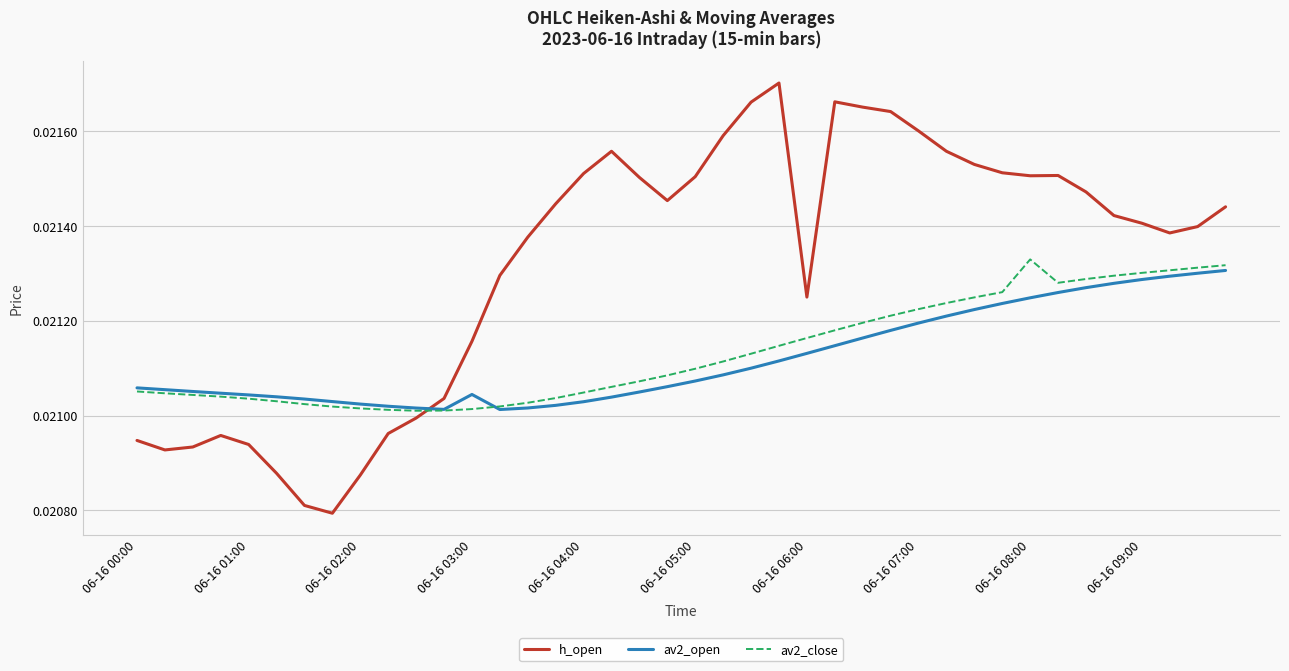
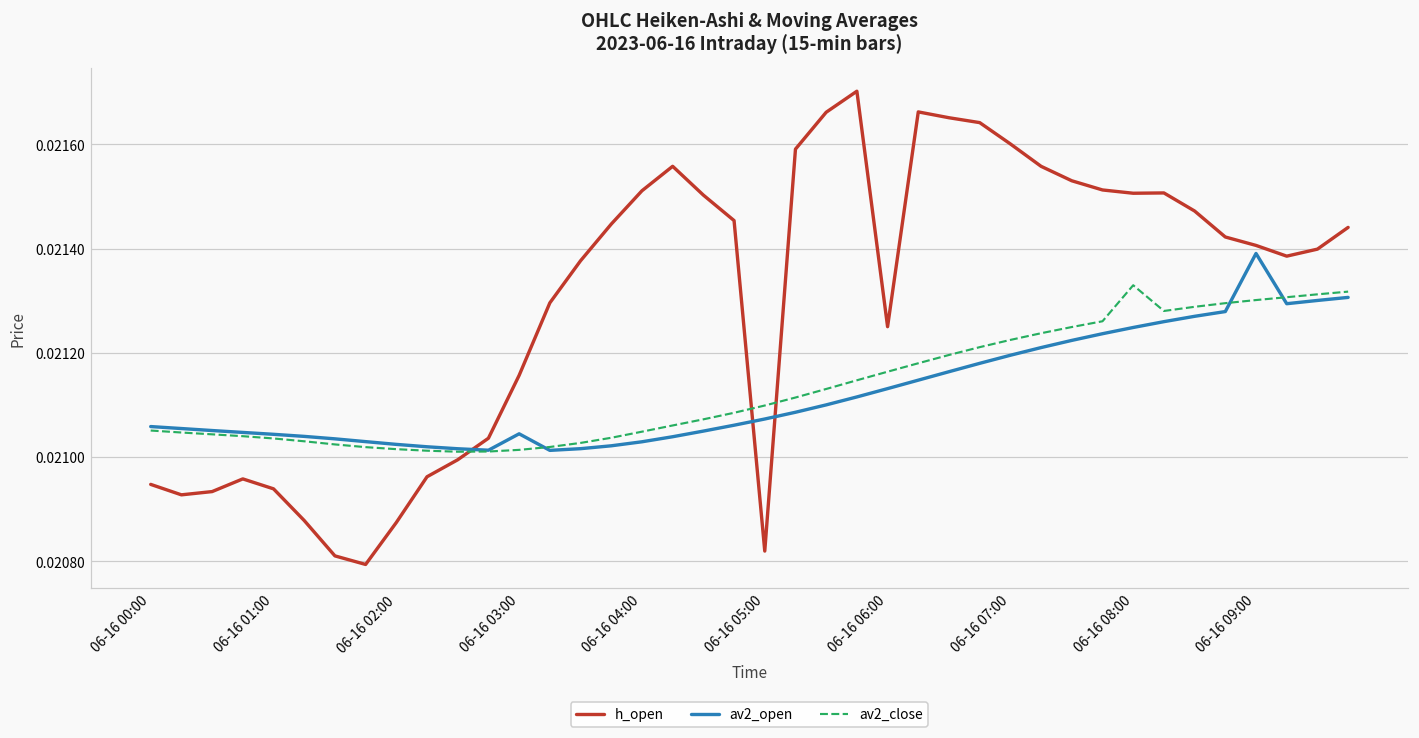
h_open, 06-16 05:00: 0.02150 -> 0.02082
av2_open, 06-16 09:00: 0.02129 -> 0.02139
